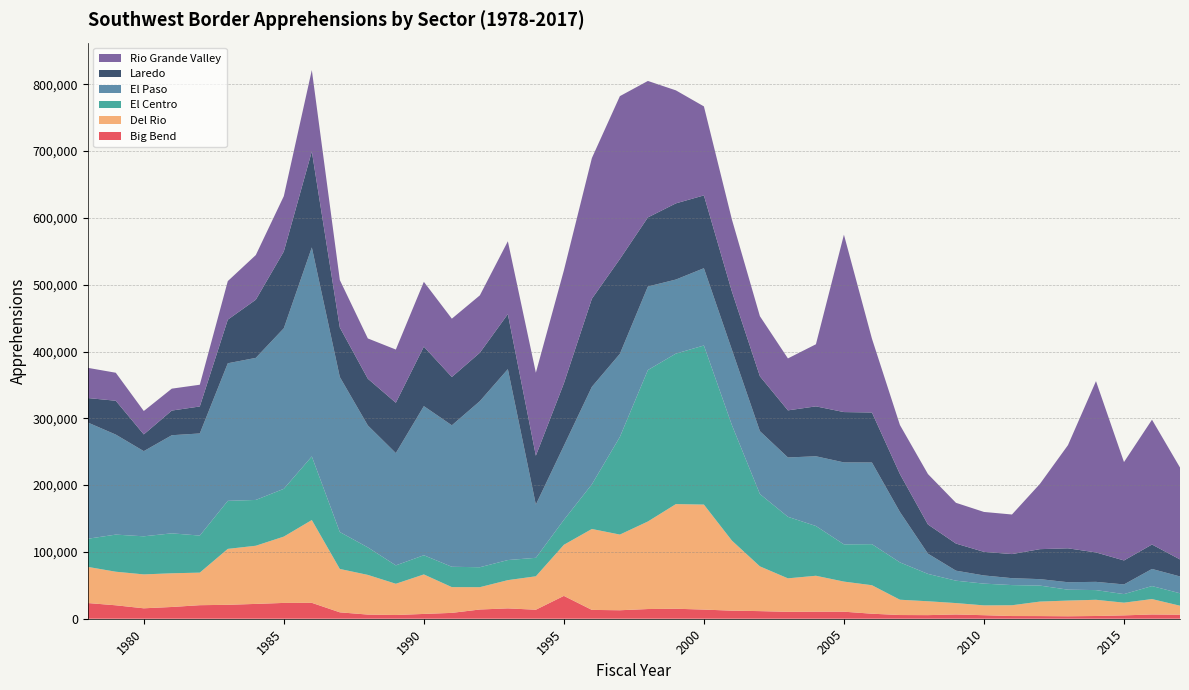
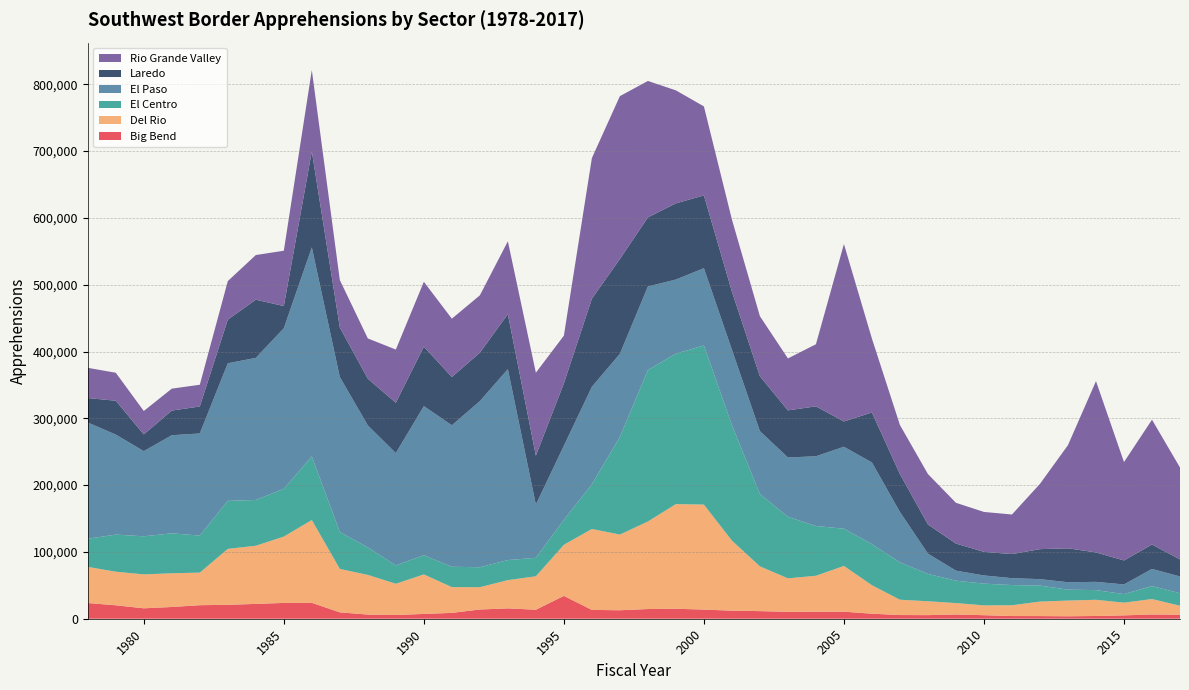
Laredo, 1985: 110,000 -> 30,000
Rio Grande Valley, 1995: 170,000 -> 70,000
Del Rio, 2005: 50,000 -> 70,000
Laredo, 2005: 80,000 -> 40,000
